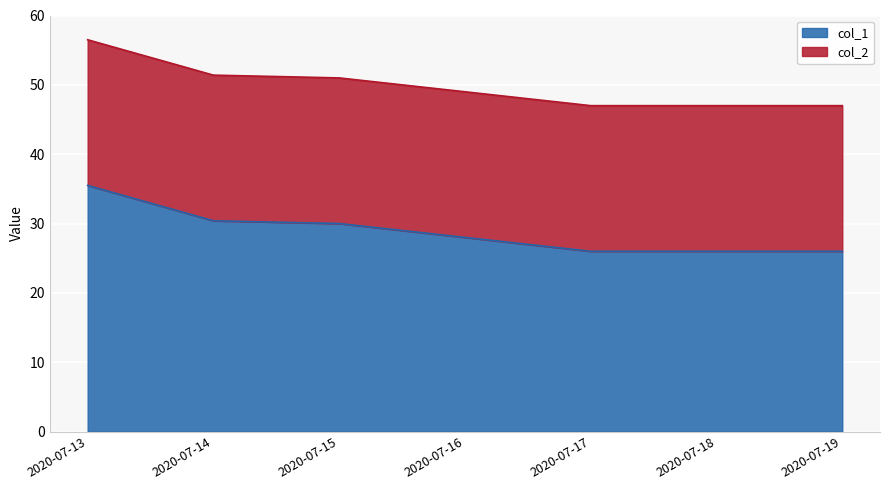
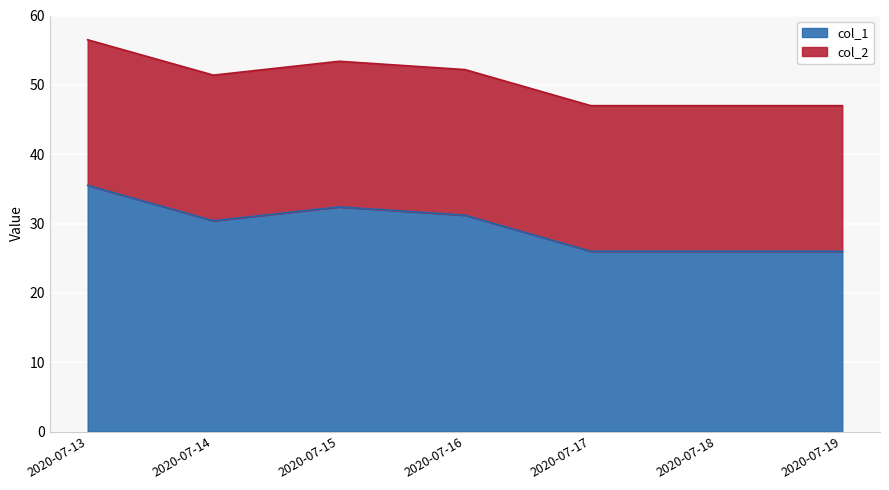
col_1, 2020-07-15: 30 -> 32
col_1, 2020-07-16: 28 -> 31
